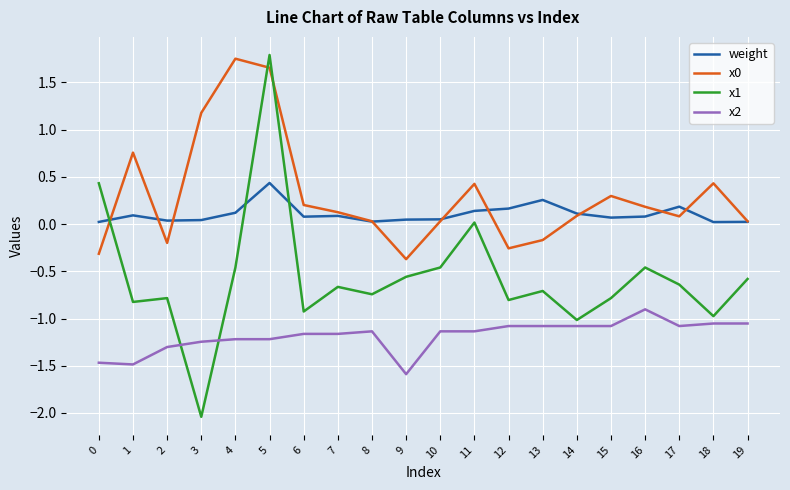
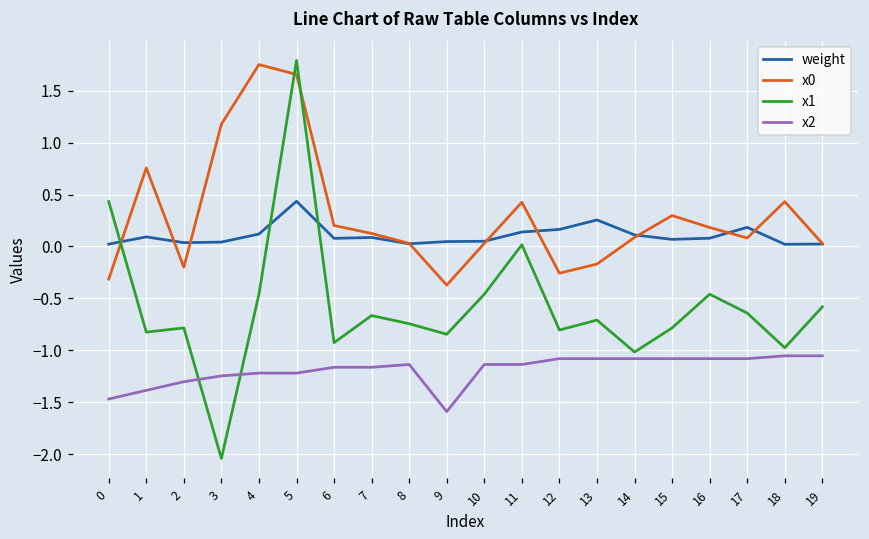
x2, 1: -1.5 -> -1.4
x1, 9: -0.6 -> -0.8
x2, 16: -0.9 -> -1.1
